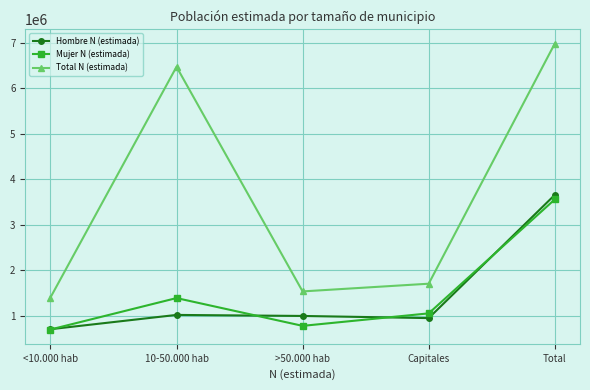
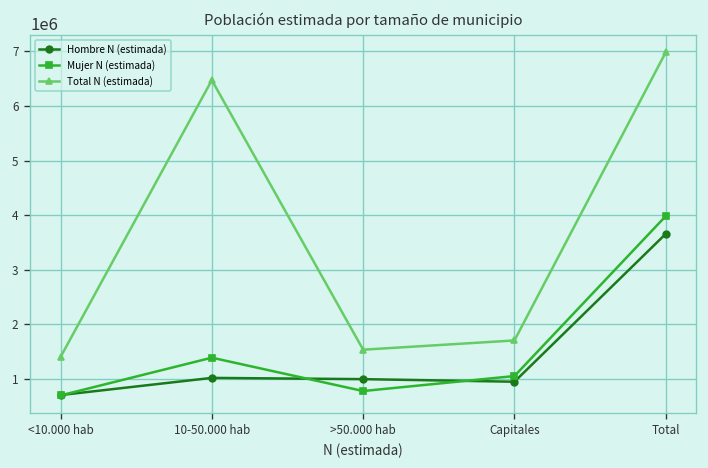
Mujer N (estimada), Total: 3600000 -> 4000000
